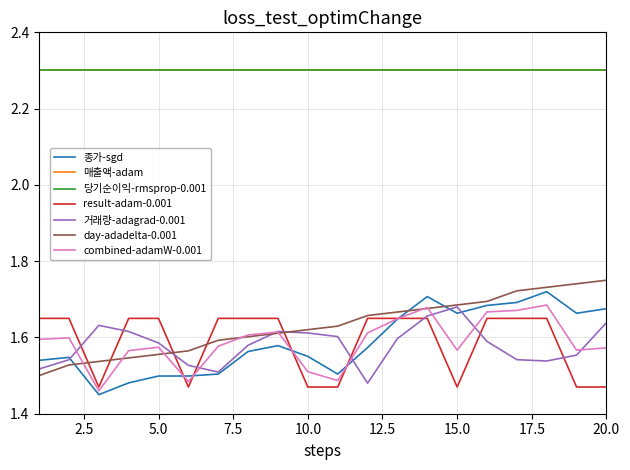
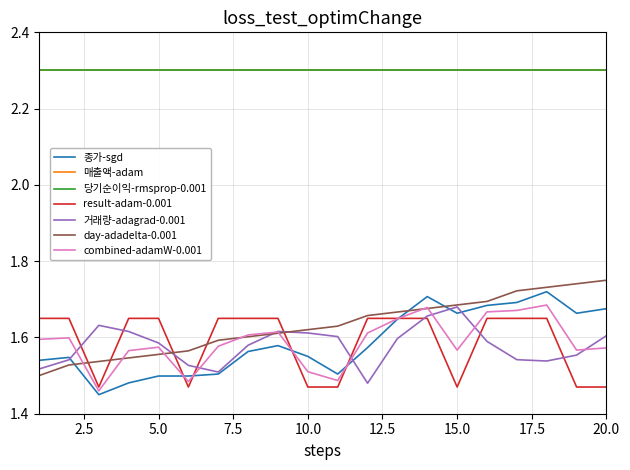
거래량-adagrad-0.001, 20.0: 1.64 -> 1.60
